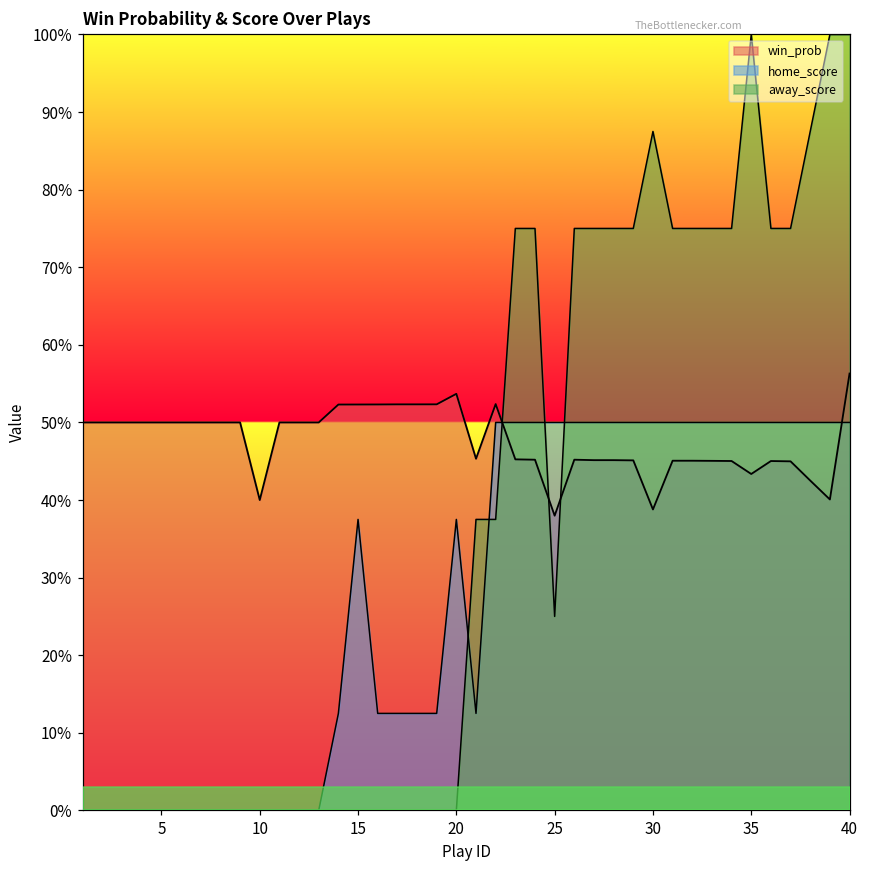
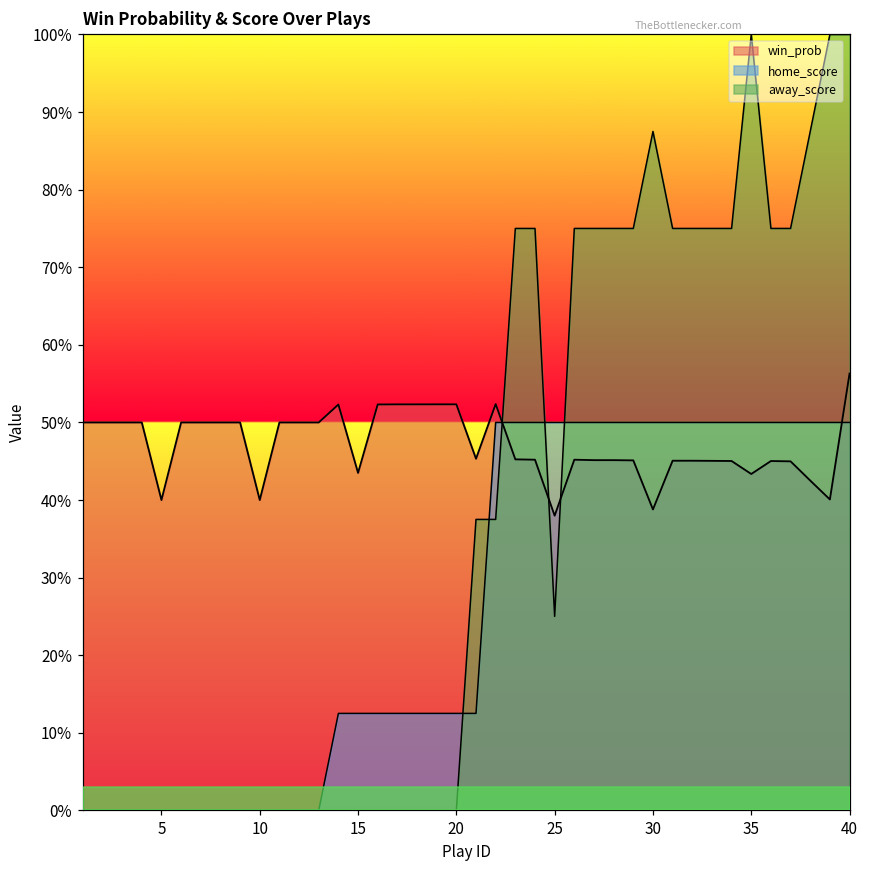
win_prob, 5: 50% -> 40%
win_prob, 15: 52% -> 43%
home_score, 15: 38% -> 13%
win_prob, 20: 54% -> 52%
home_score, 20: 38% -> 13%
